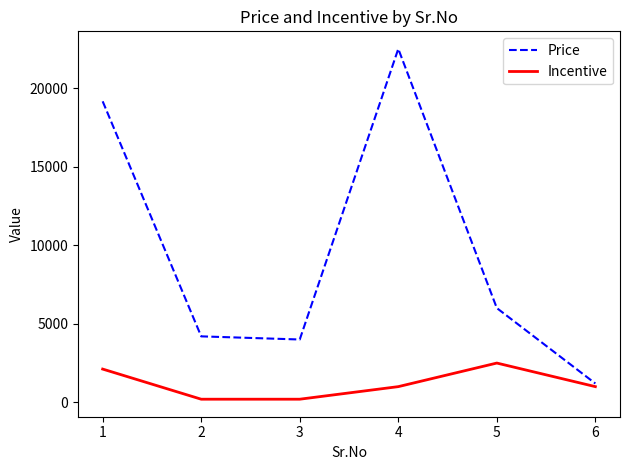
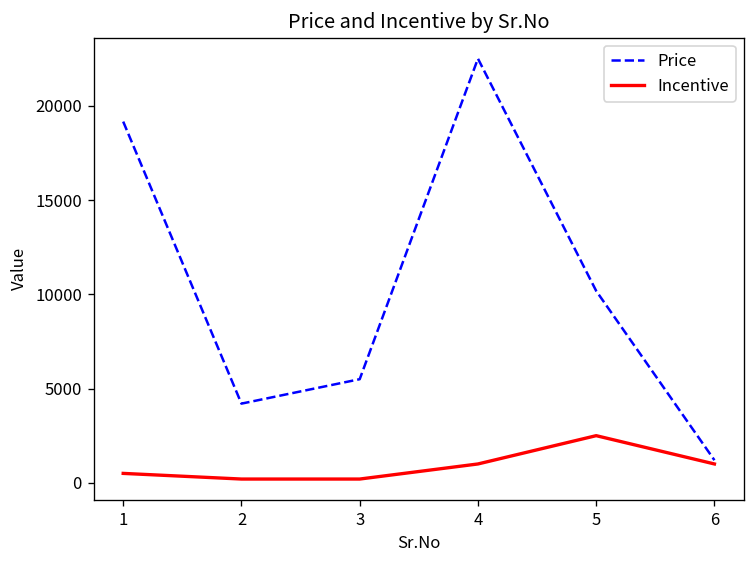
Incentive, 1: 2100 -> 500
Price, 3: 4000 -> 5500
Price, 5: 6000 -> 10200
